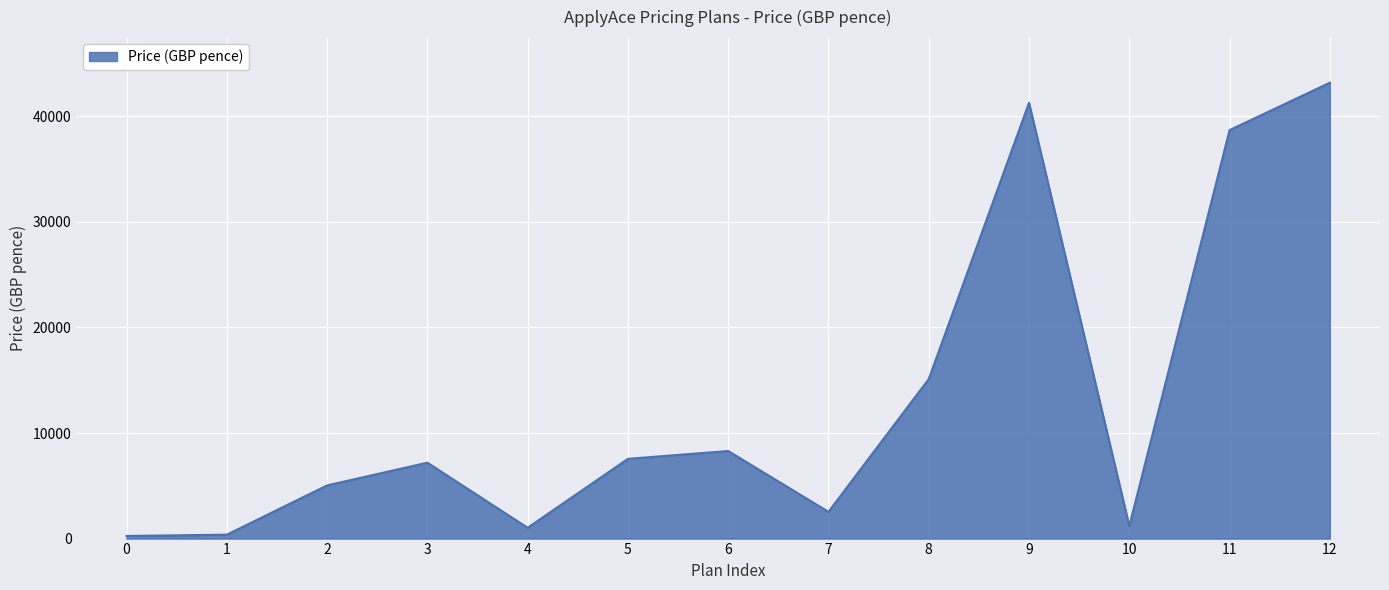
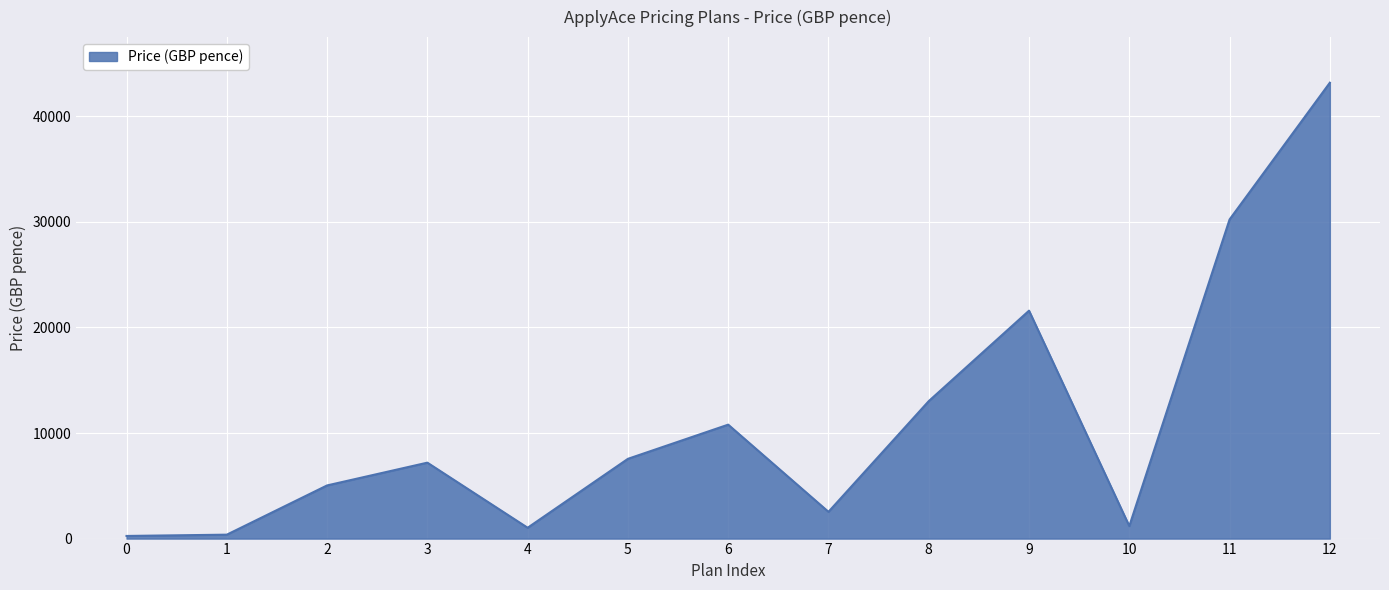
6: 8300 -> 10800
8: 15100 -> 13000
9: 41300 -> 21600
11: 38700 -> 30200
